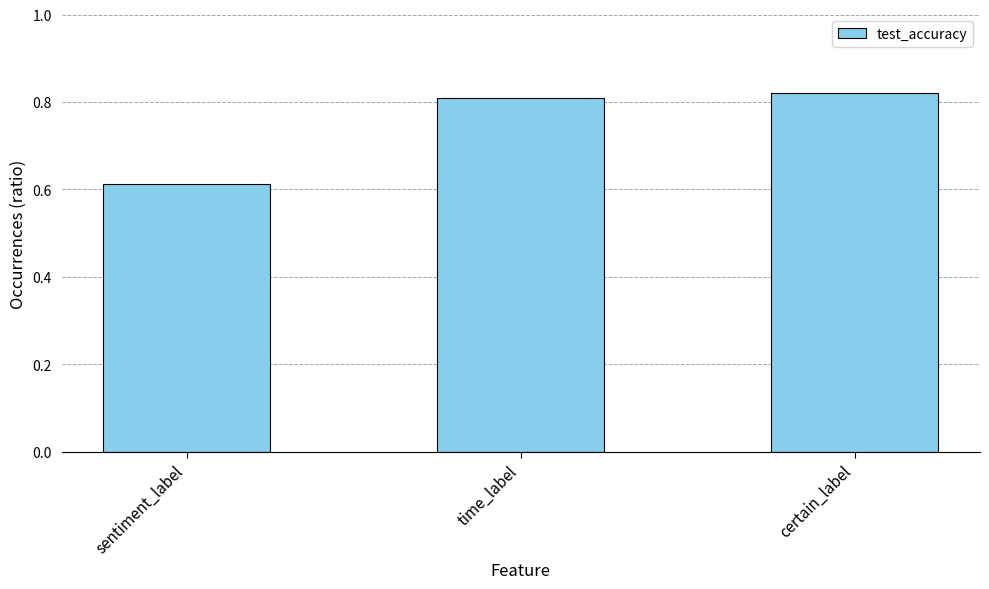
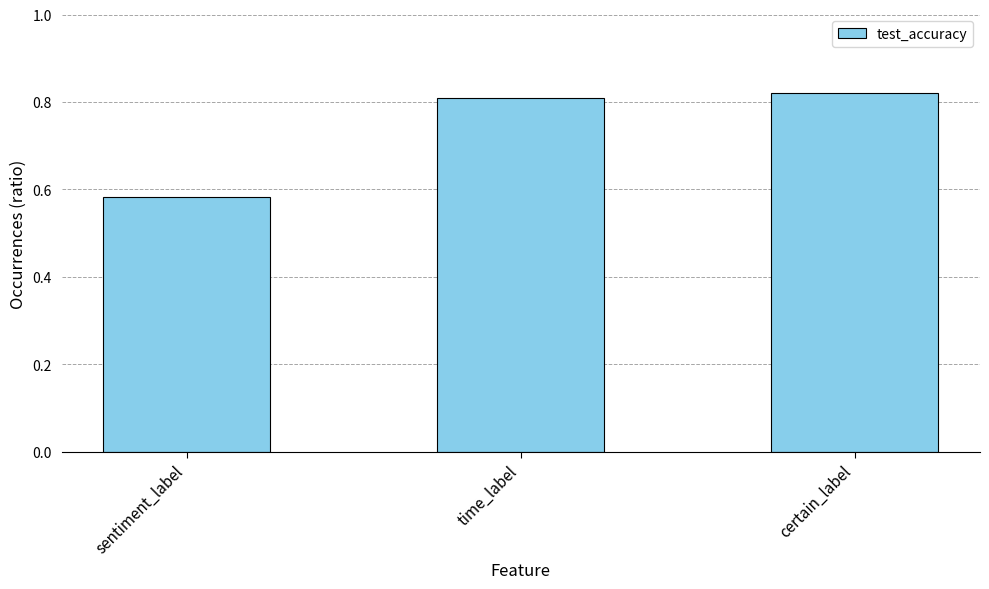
sentiment_label: 0.61 -> 0.58
